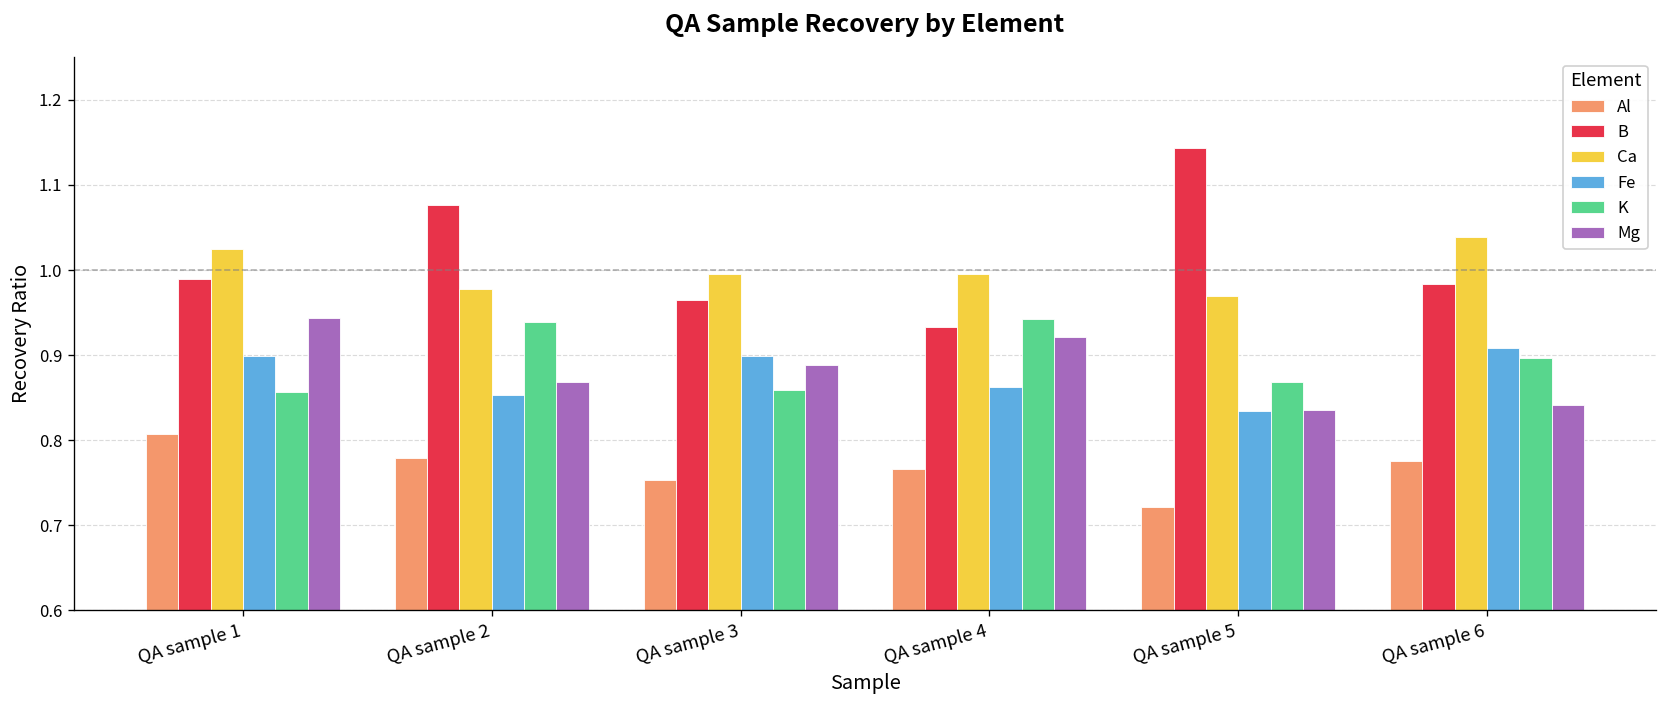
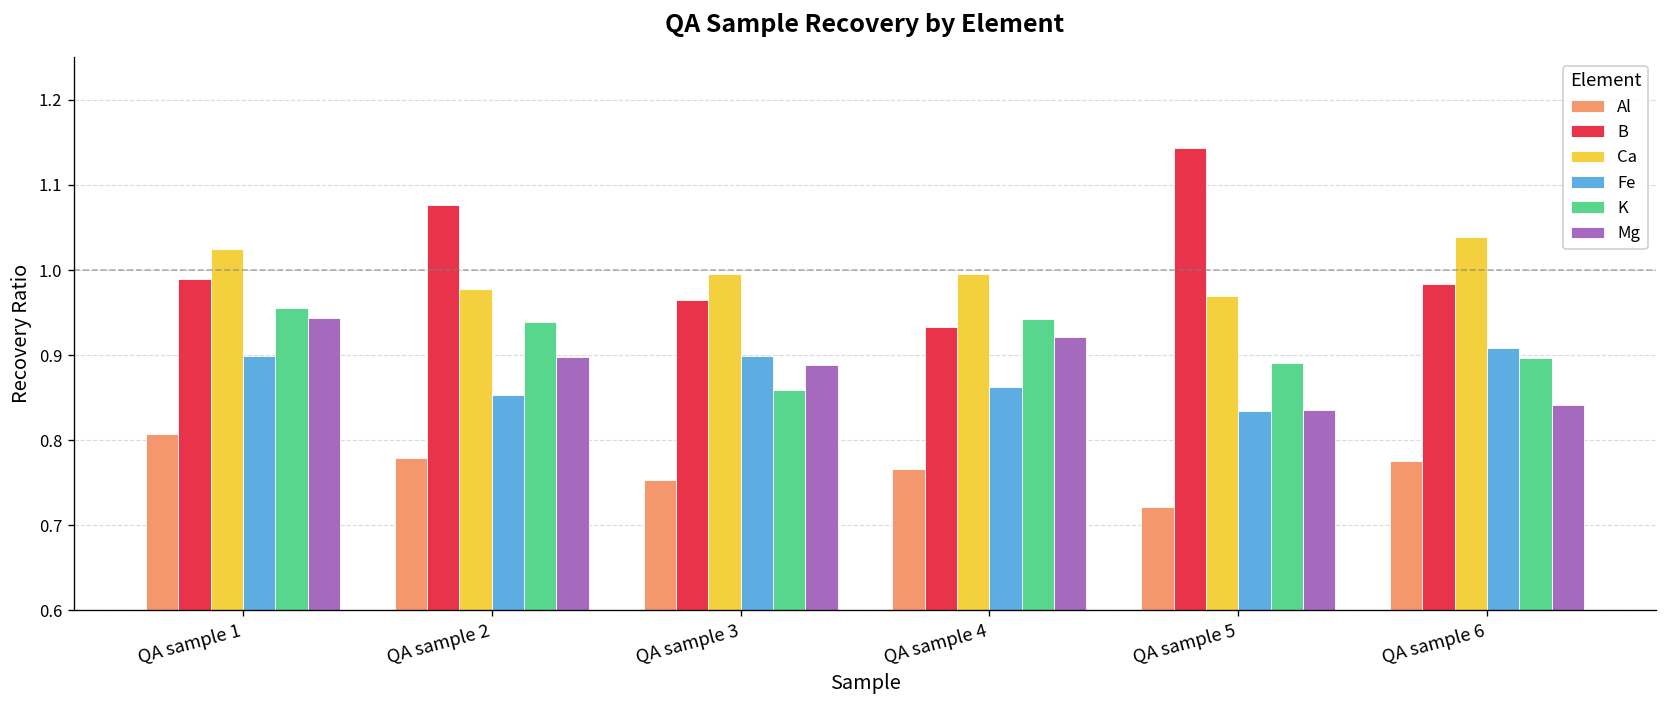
K, QA sample 1: 0.86 -> 0.96
Mg, QA sample 2: 0.87 -> 0.90
K, QA sample 5: 0.87 -> 0.89
